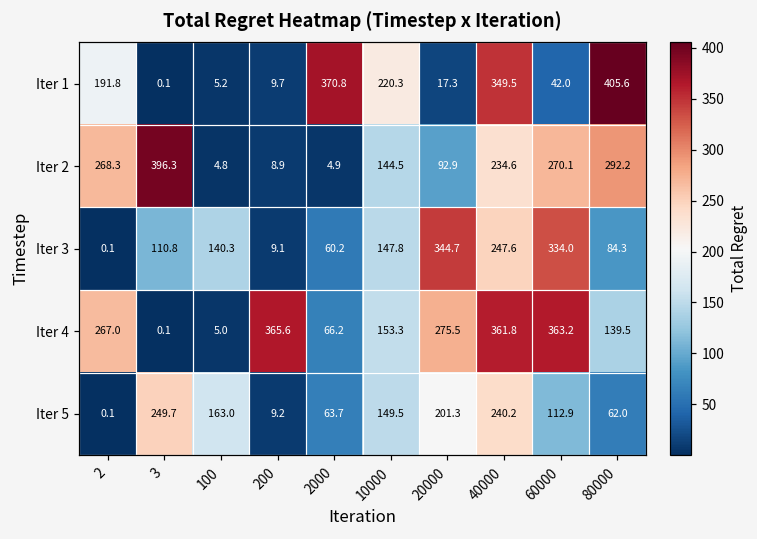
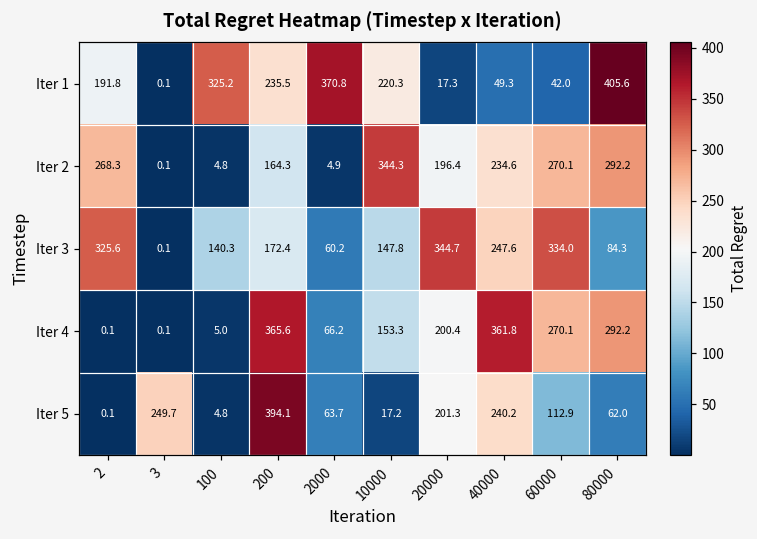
Iter 1, 100: 5.2 -> 325.2
Iter 1, 200: 9.7 -> 235.5
Iter 1, 40000: 349.5 -> 49.3
Iter 2, 3: 396.3 -> 0.1
Iter 2, 200: 8.9 -> 164.3
Iter 2, 10000: 144.5 -> 344.3
Iter 2, 20000: 92.9 -> 196.4
Iter 3, 2: 0.1 -> 325.6
Iter 3, 3: 110.8 -> 0.1
Iter 3, 200: 9.1 -> 172.4
Iter 4, 2: 267.0 -> 0.1
Iter 4, 20000: 275.5 -> 200.4
Iter 4, 60000: 363.2 -> 270.1
Iter 4, 80000: 139.5 -> 292.2
Iter 5, 100: 163.0 -> 4.8
Iter 5, 200: 9.2 -> 394.1
Iter 5, 10000: 149.5 -> 17.2
